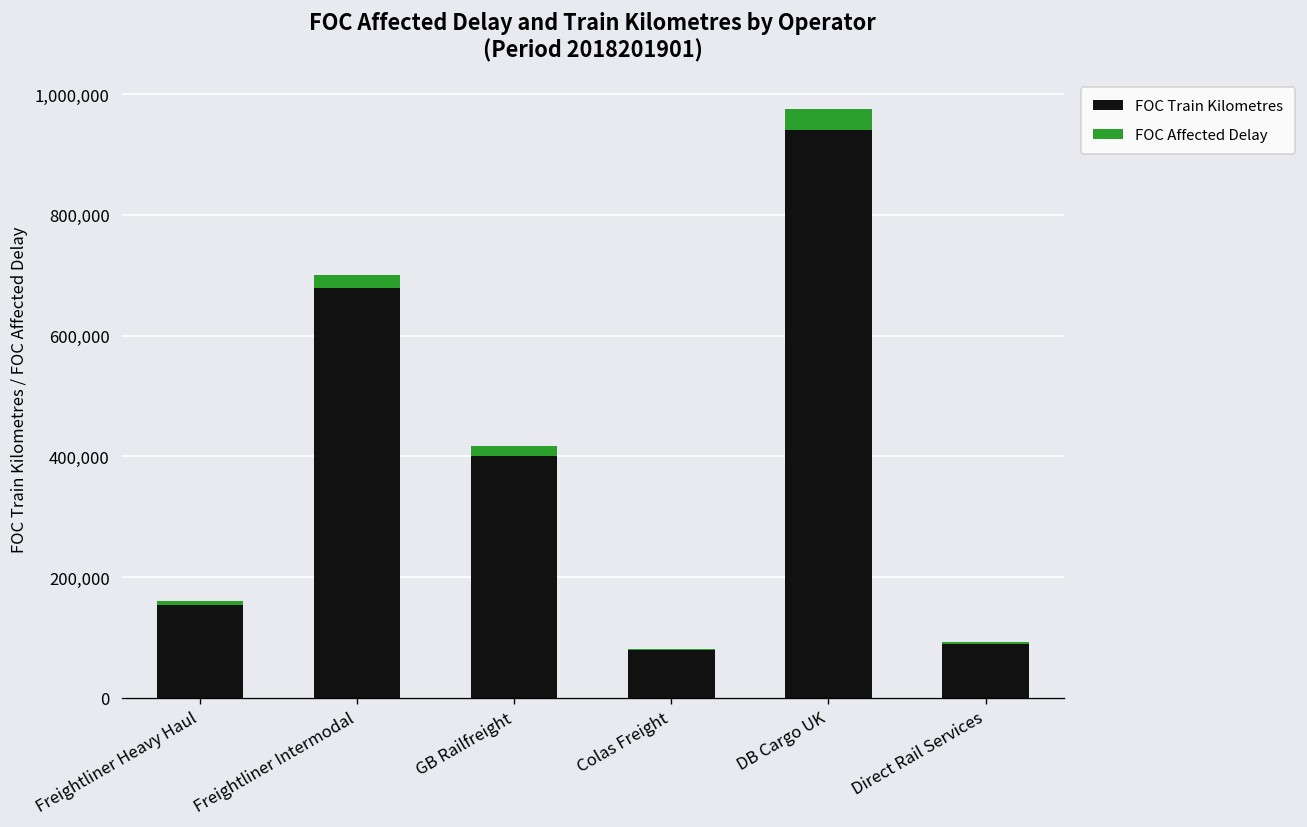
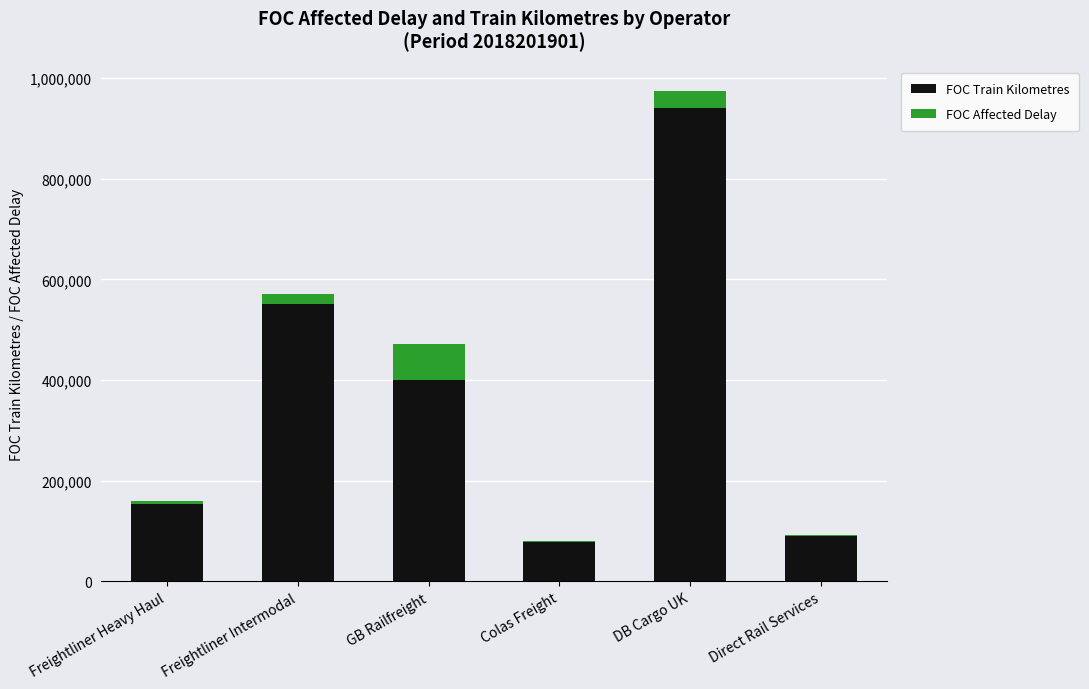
FOC Train Kilometres, Freightliner Intermodal: 680,000 -> 550,000
FOC Affected Delay, GB Railfreight: 20,000 -> 70,000
